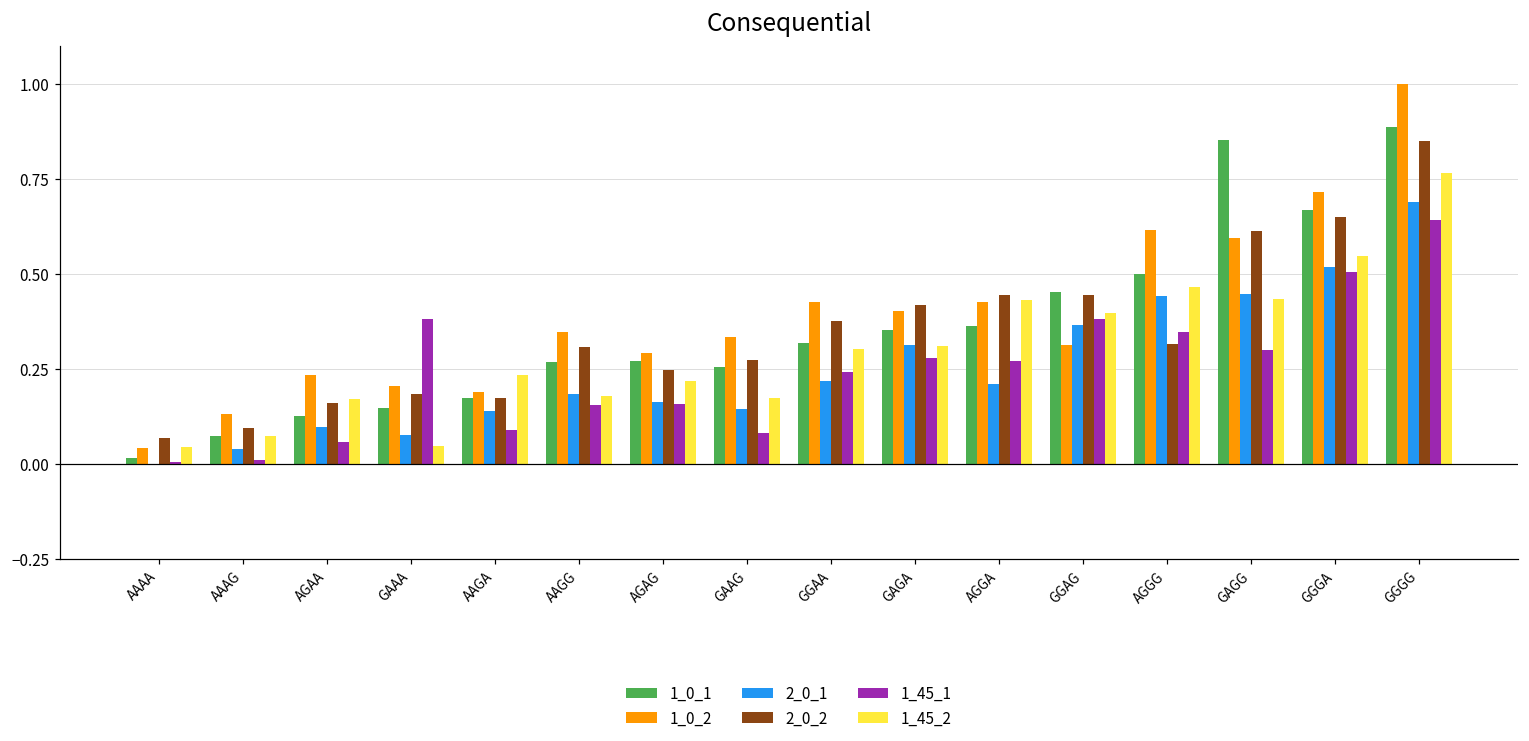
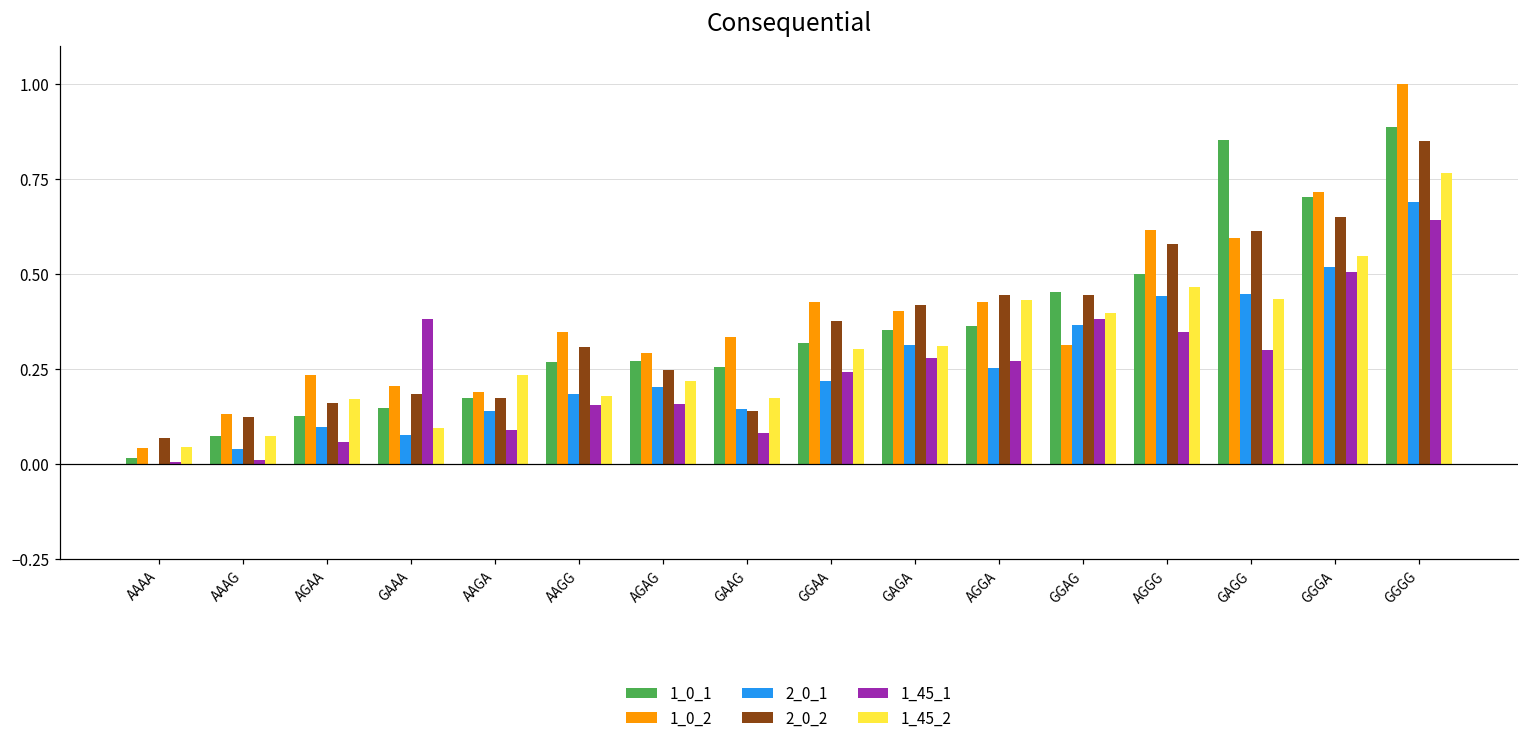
2_0_2, AAAG: 0.09 -> 0.12
1_45_2, GAAA: 0.05 -> 0.09
2_0_1, AGAG: 0.16 -> 0.20
2_0_2, GAAG: 0.27 -> 0.14
2_0_1, AGGA: 0.21 -> 0.25
2_0_2, AGGG: 0.31 -> 0.58
1_0_1, GGGA: 0.67 -> 0.70
